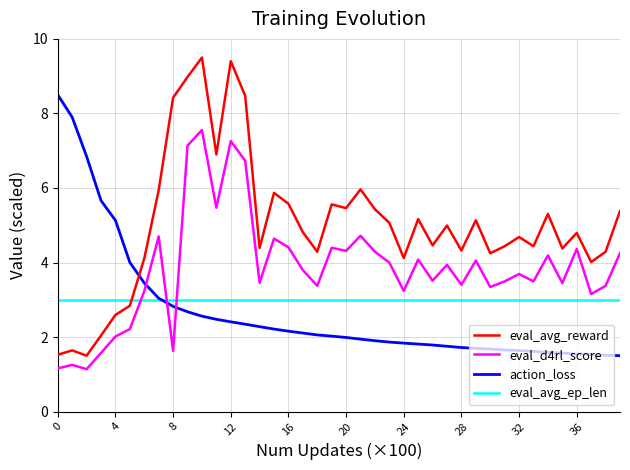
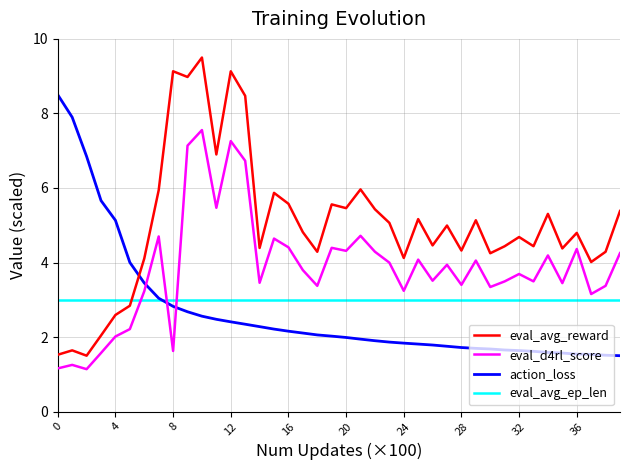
eval_avg_reward, 8: 8.4 -> 9.1
eval_avg_reward, 12: 9.4 -> 9.1
